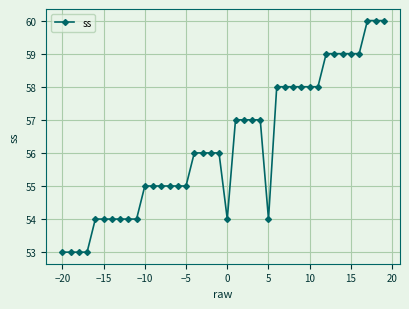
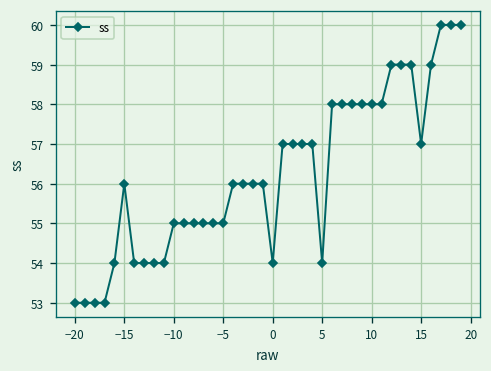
−15: 54 -> 56
15: 59 -> 57
